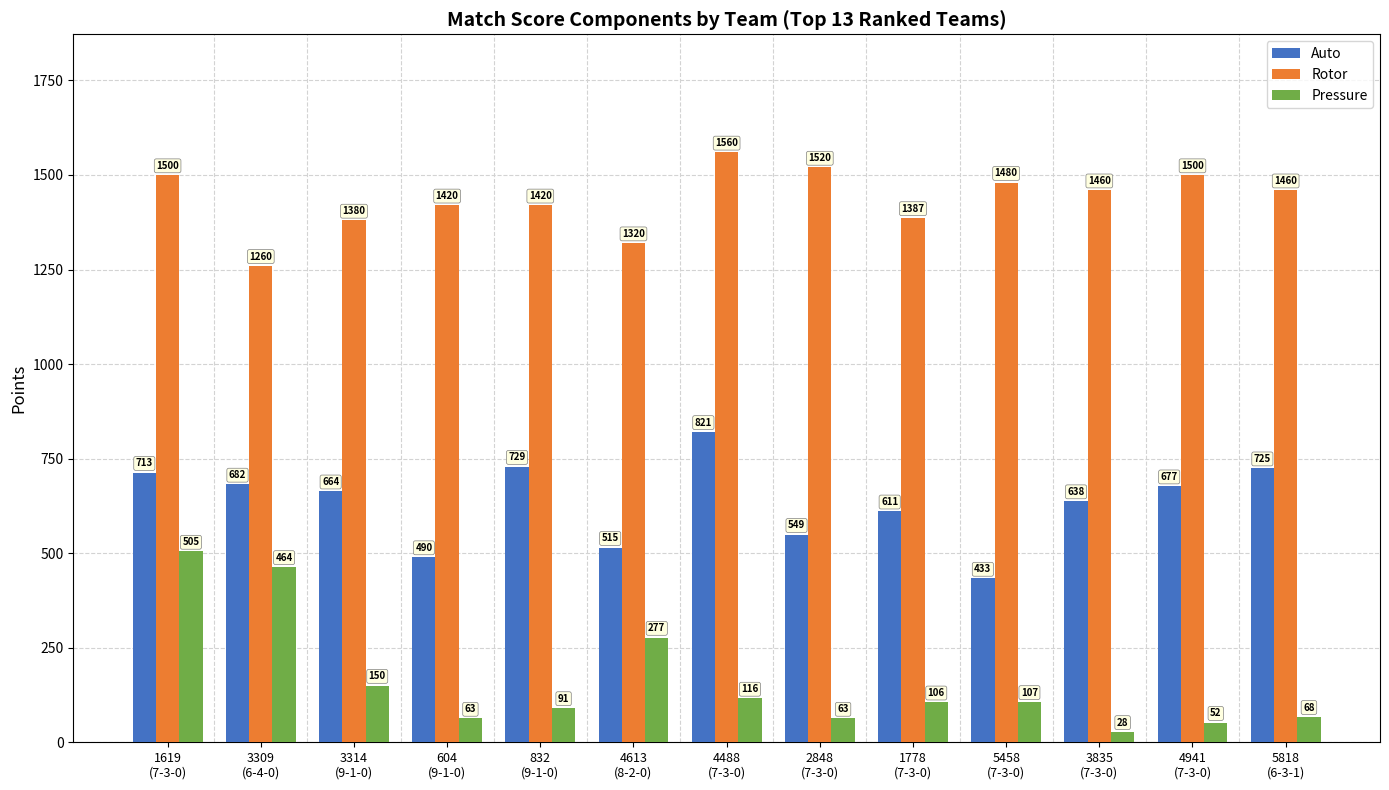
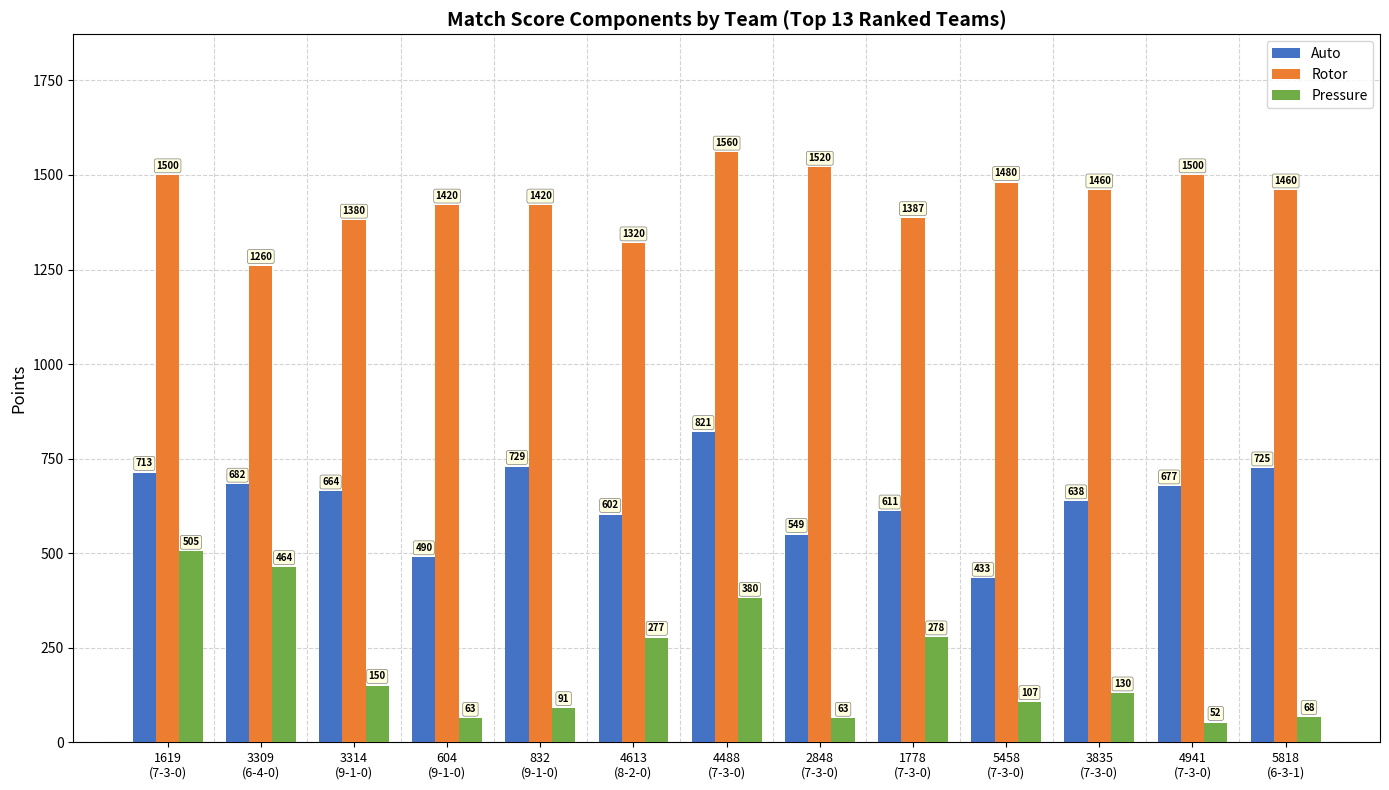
Auto, 4613 (8-2-0): 515 -> 602
Pressure, 4488 (7-3-0): 116 -> 380
Pressure, 1778 (7-3-0): 106 -> 278
Pressure, 3835 (7-3-0): 28 -> 130
